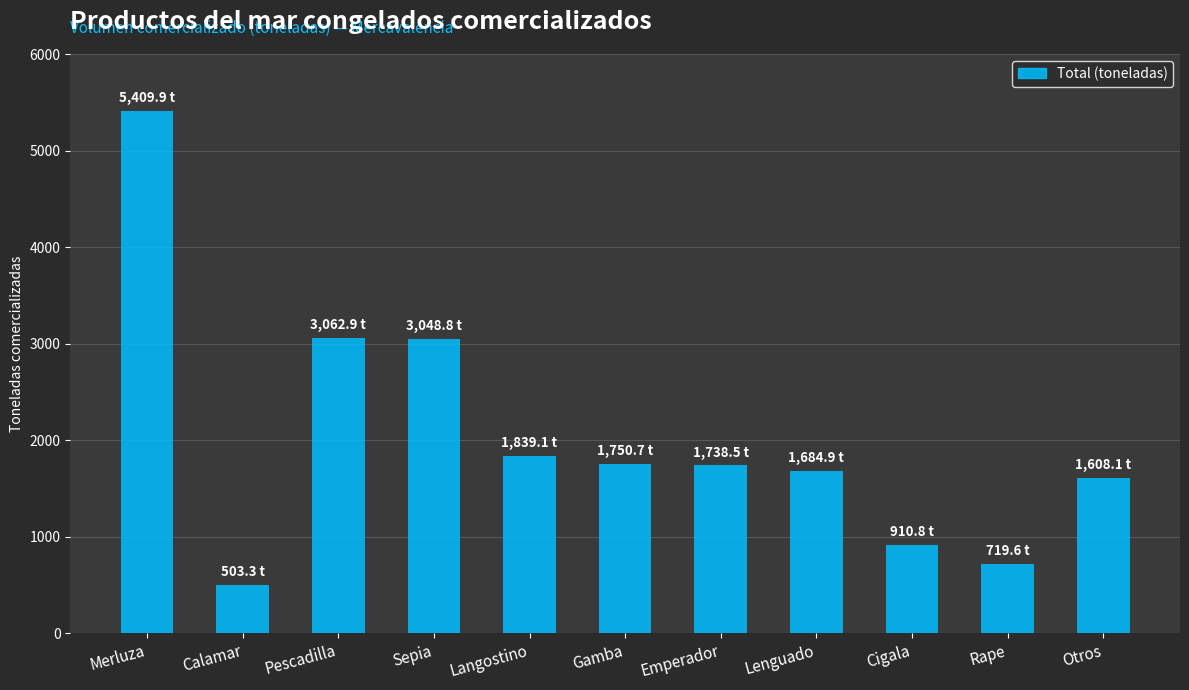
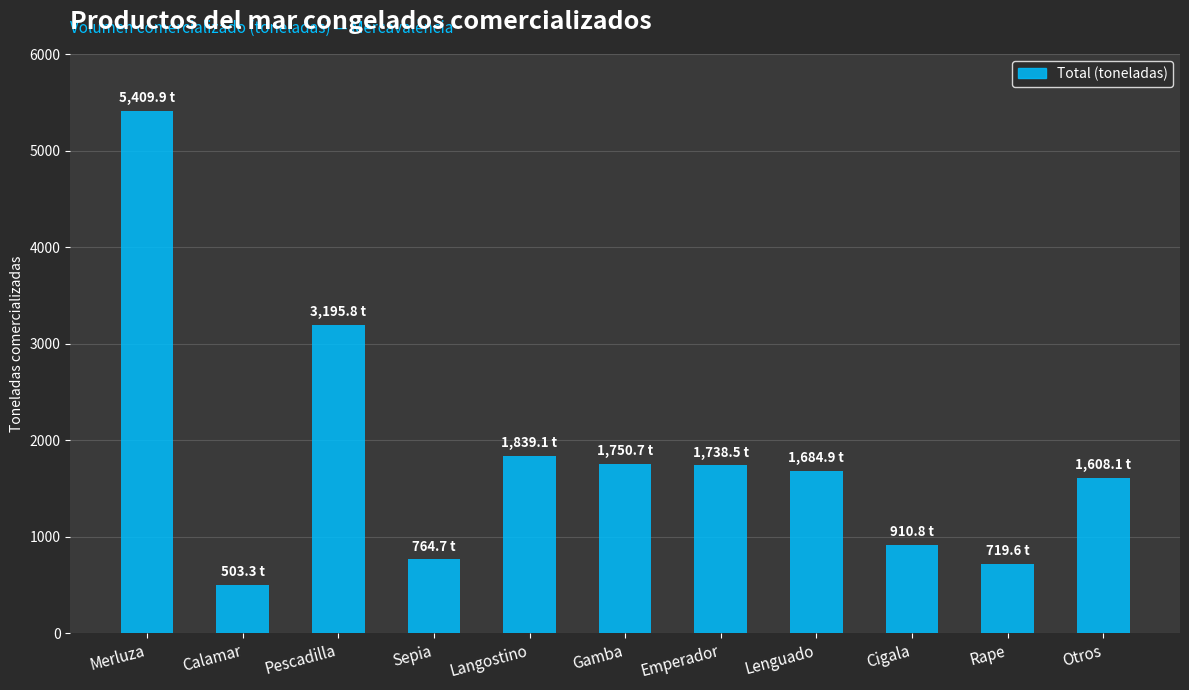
Pescadilla: 3,062.9 -> 3,195.8
Sepia: 3,048.8 -> 764.7
